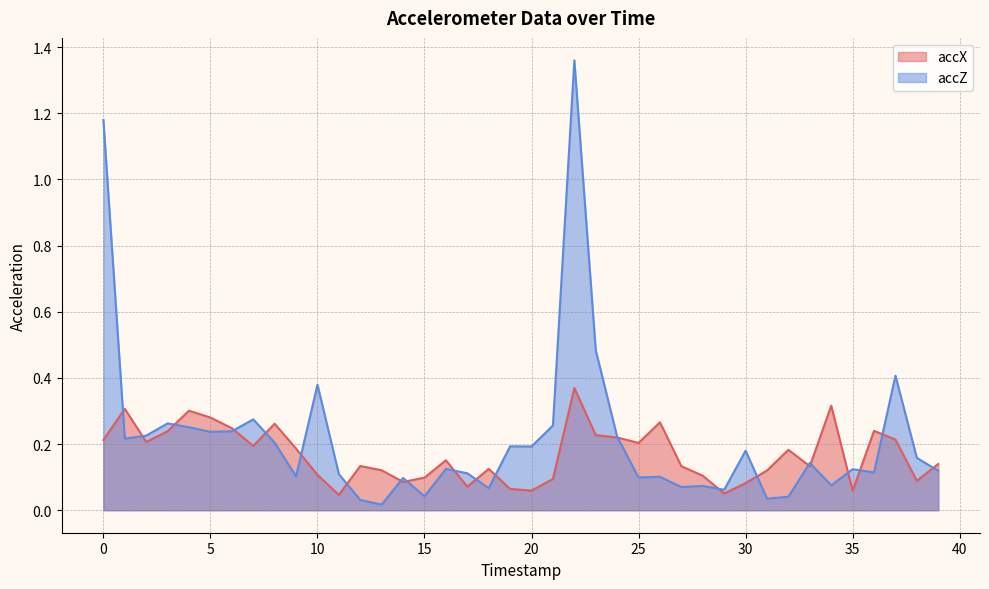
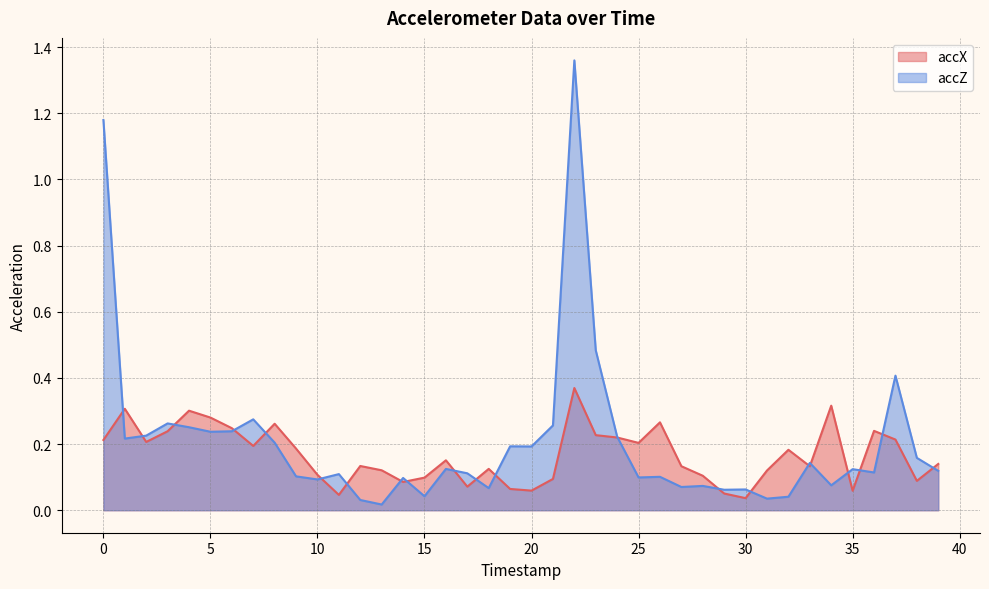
accZ, 10: 0.38 -> 0.09
accX, 30: 0.08 -> 0.04
accZ, 30: 0.18 -> 0.06
